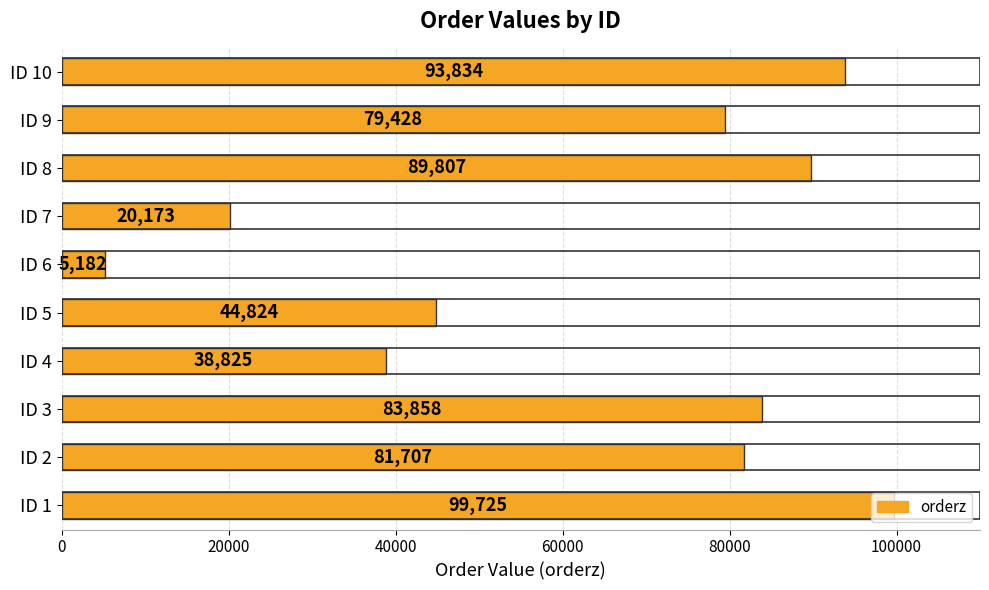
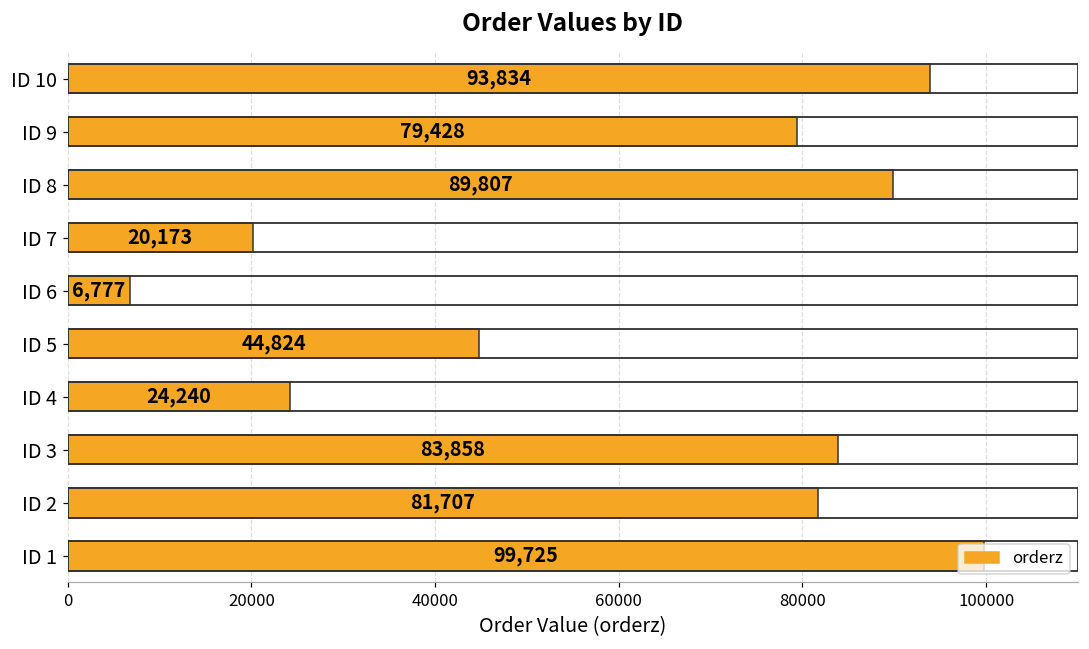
ID 6: 5,182 -> 6,777
ID 4: 38,825 -> 24,240
